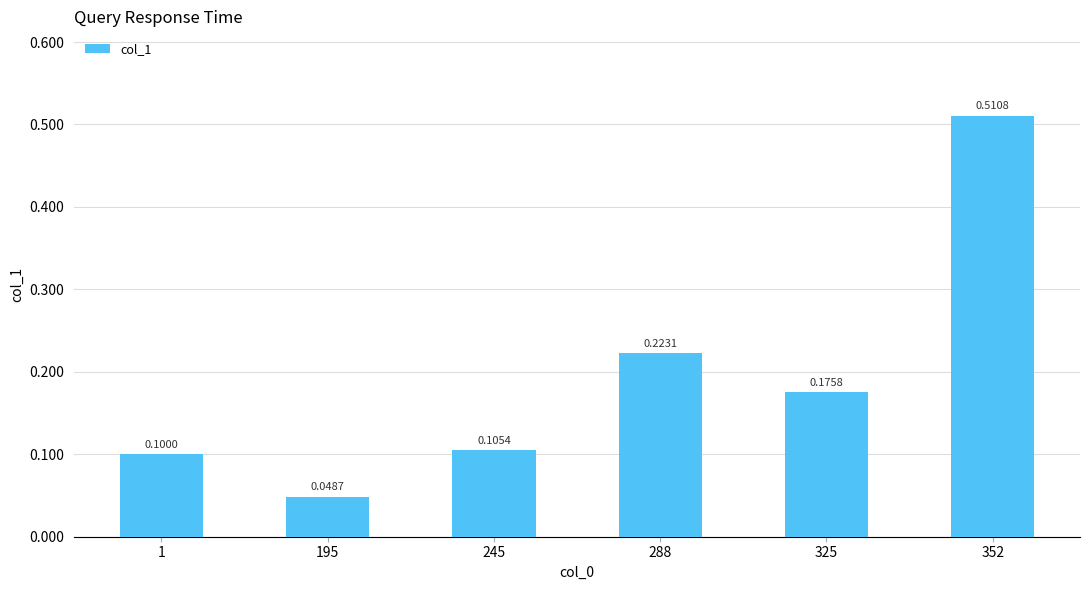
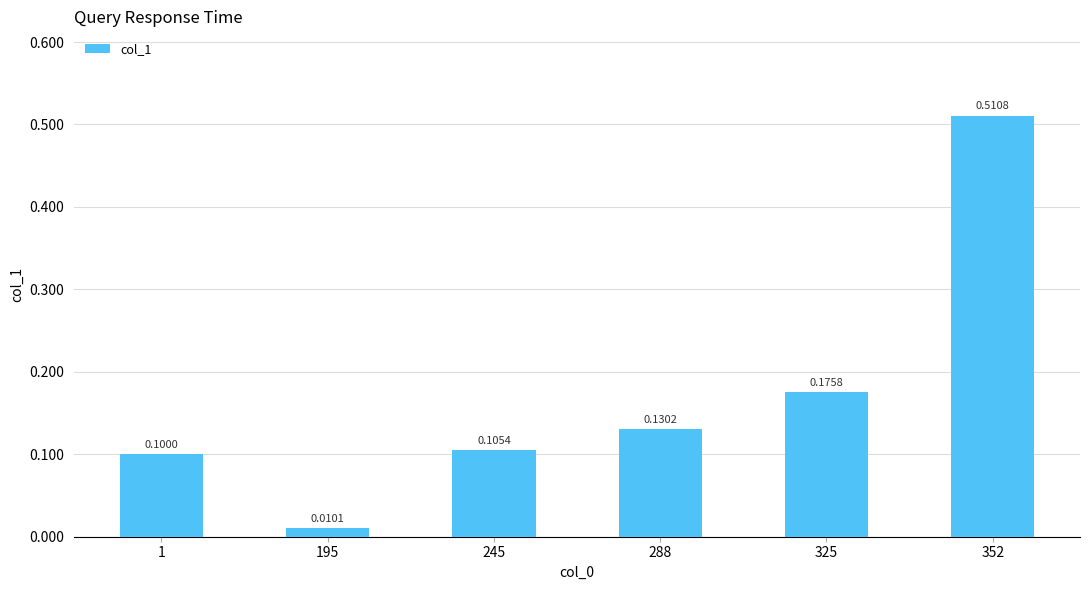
195: 0.0487 -> 0.0101
288: 0.2231 -> 0.1302
